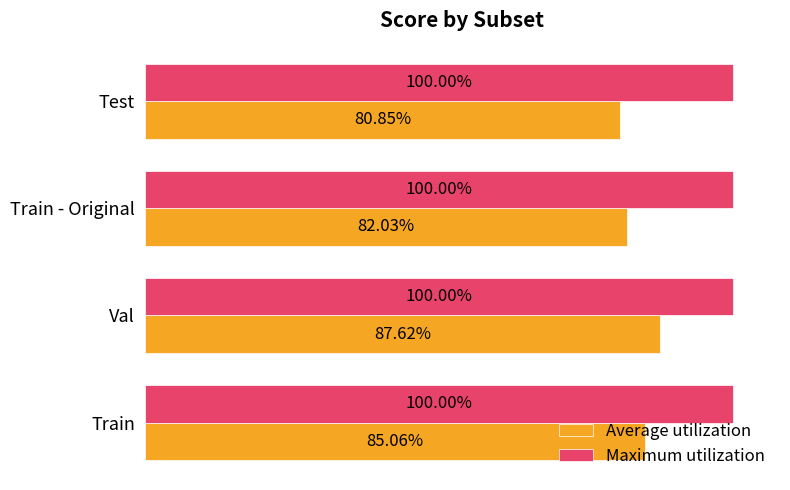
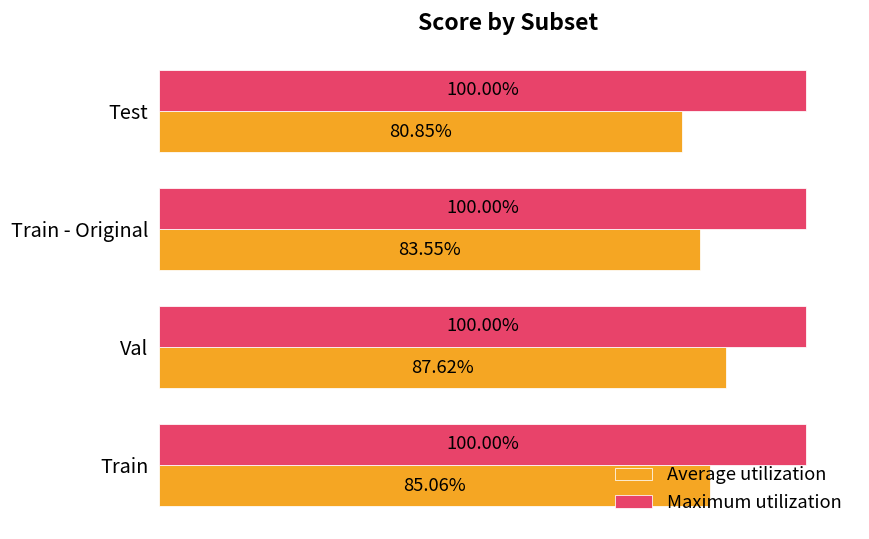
Average utilization, Train - Original: 82.03% -> 83.55%
